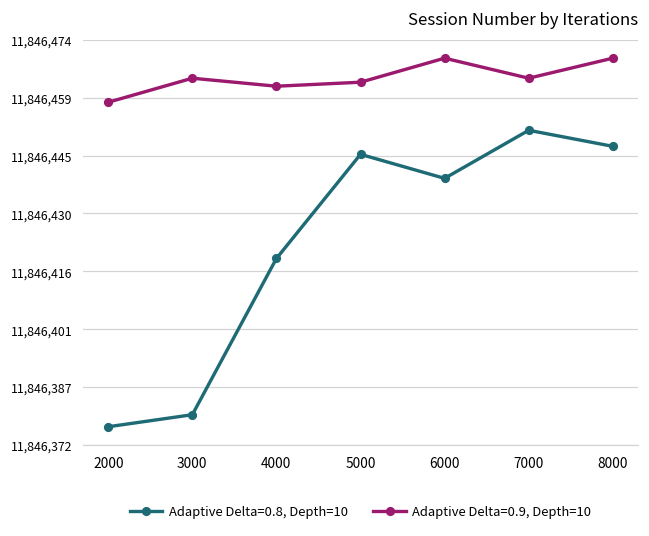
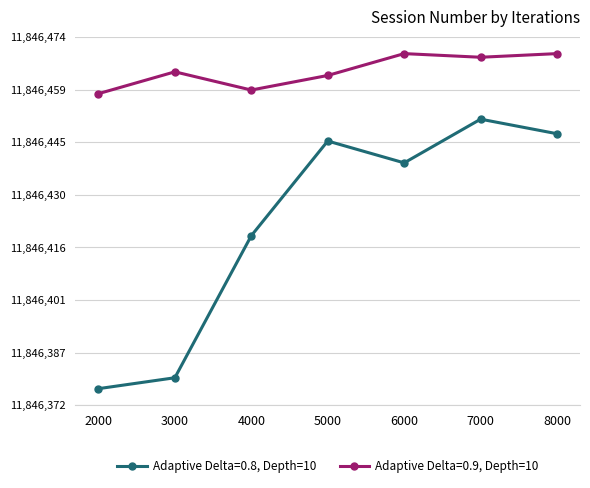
Adaptive Delta=0.9, Depth=10, 4000: 11,846,462 -> 11,846,459
Adaptive Delta=0.9, Depth=10, 7000: 11,846,464 -> 11,846,468
